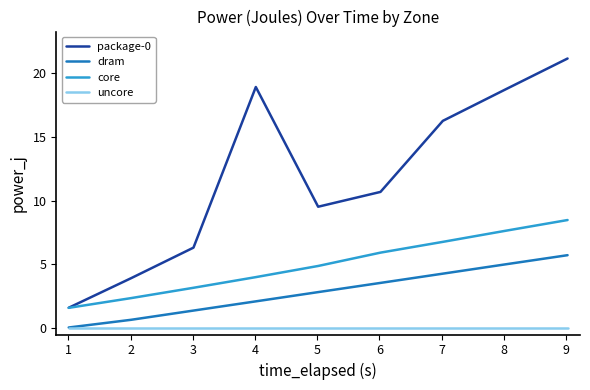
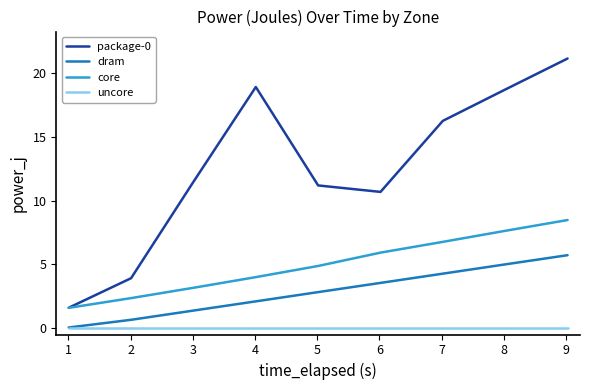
package-0, 3: 6.3 -> 11.5
package-0, 5: 9.5 -> 11.2
